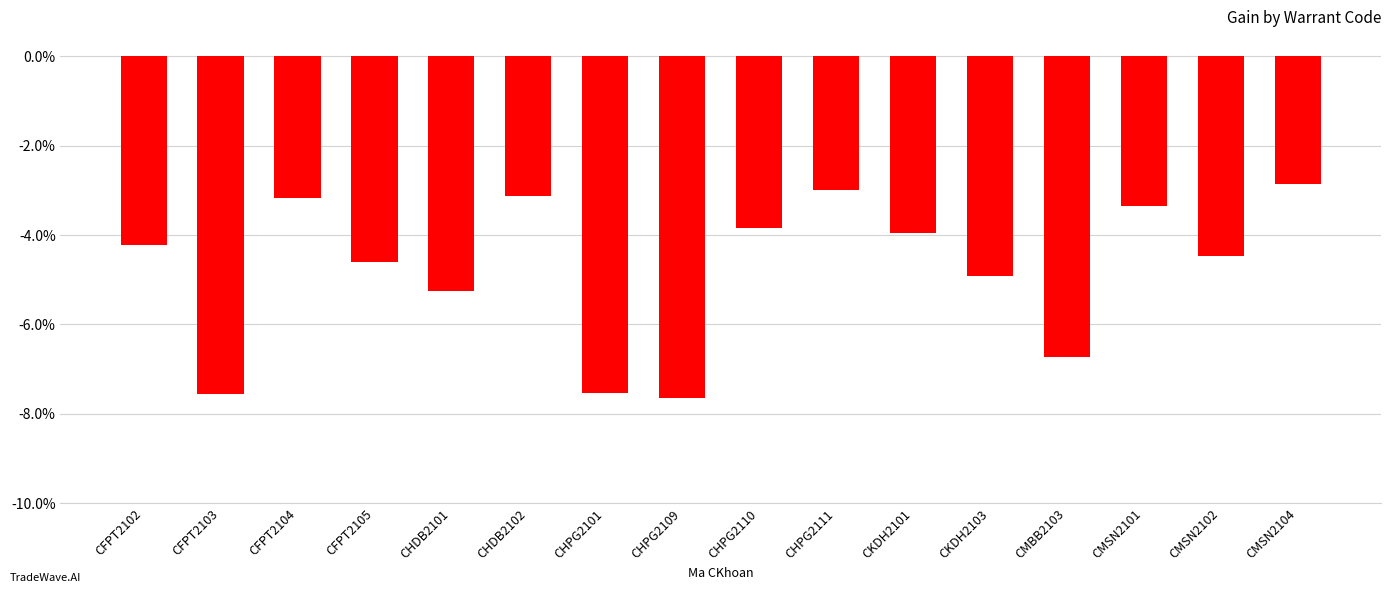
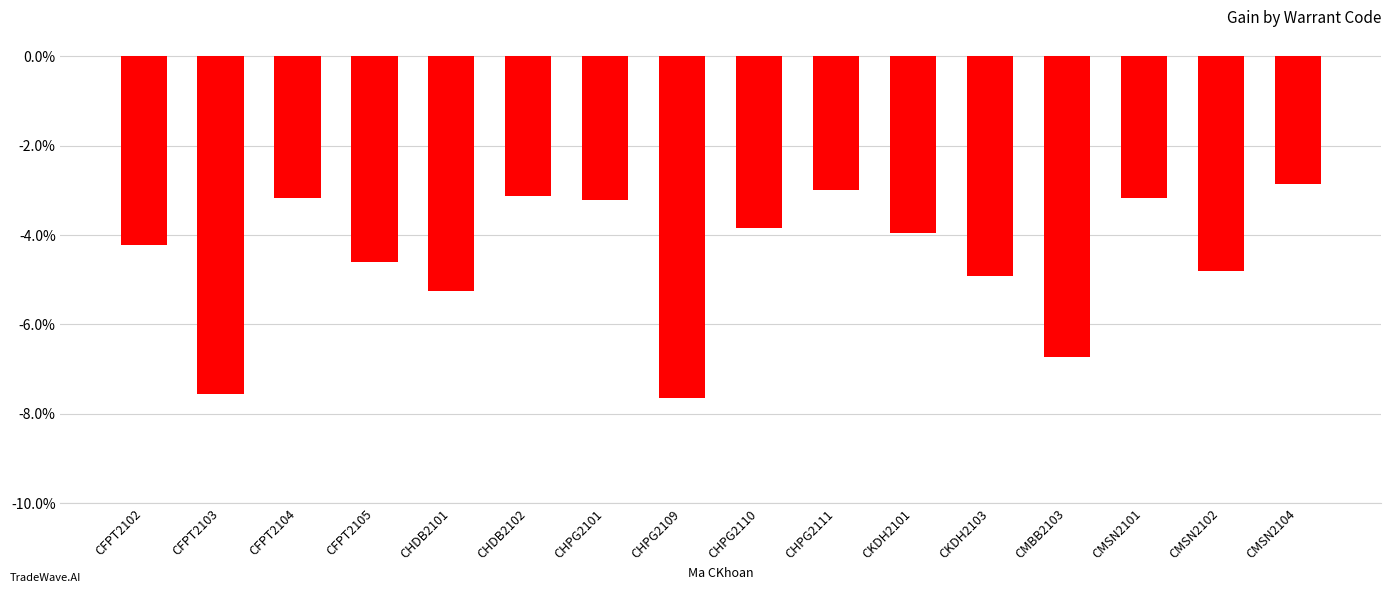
CHPG2101: -7.5% -> -3.2%
CMSN2101: -3.3% -> -3.2%
CMSN2102: -4.5% -> -4.8%
